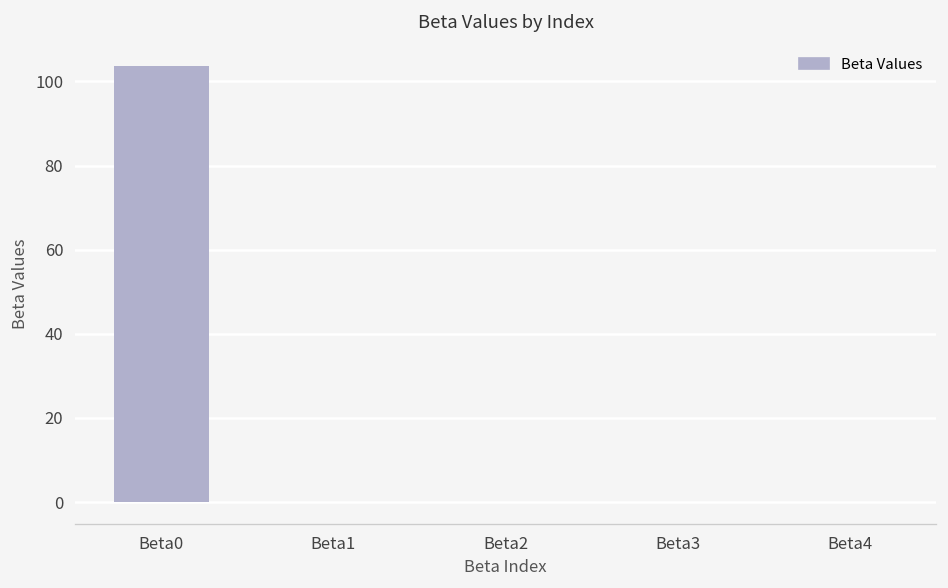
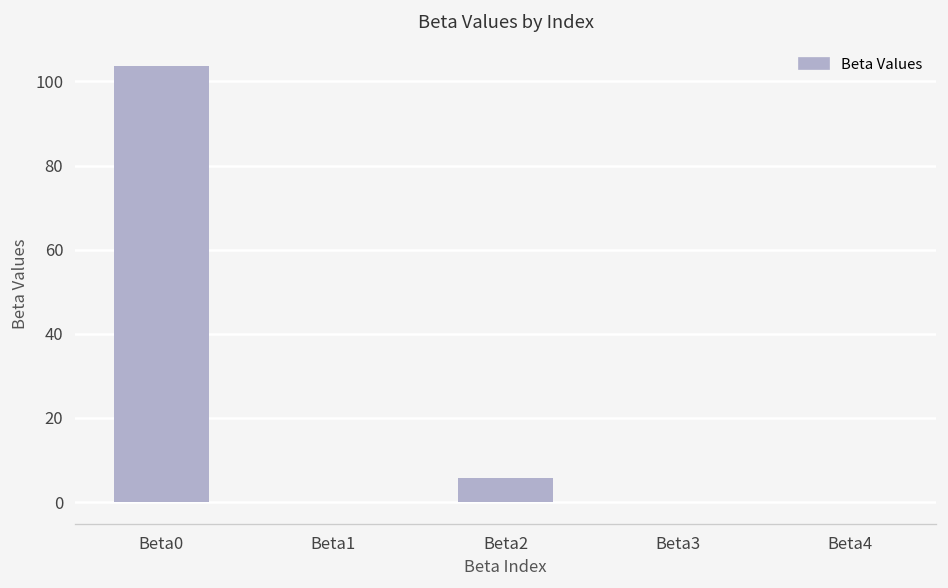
Beta2: 0 -> 6
